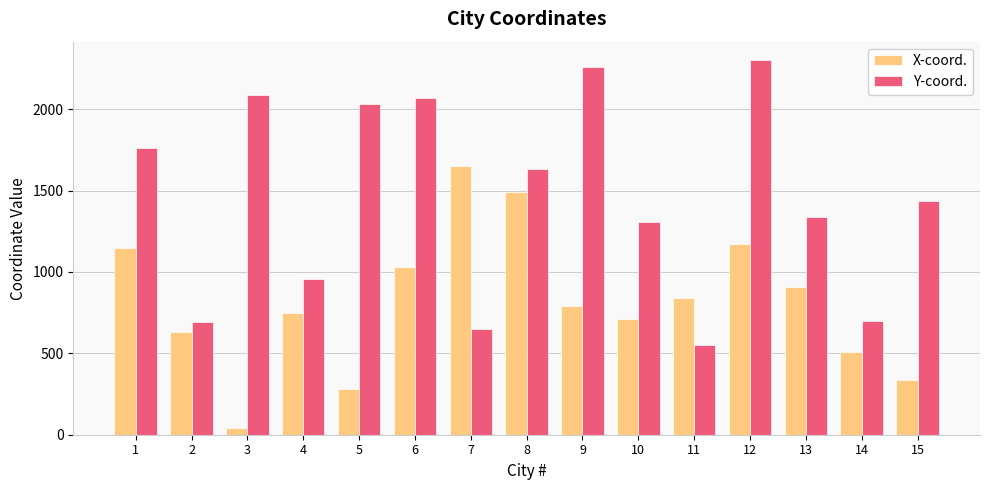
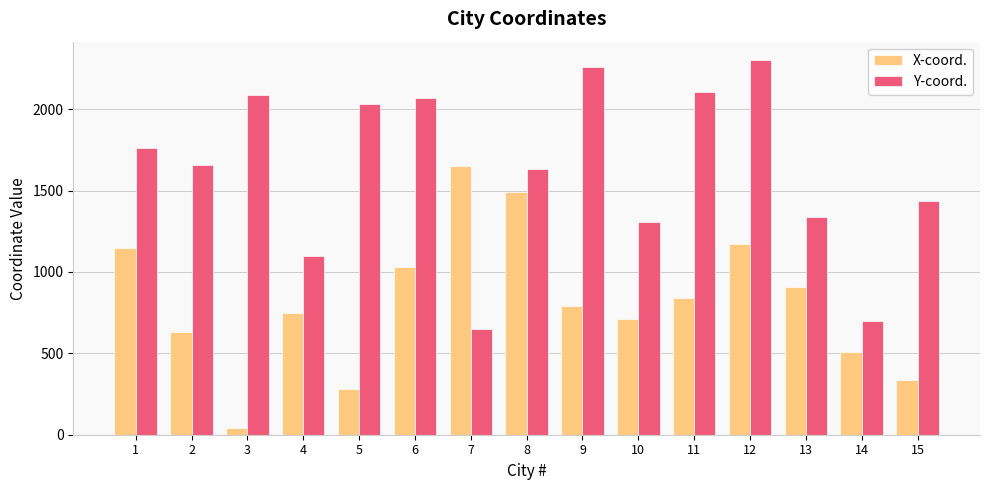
Y-coord., 2: 690 -> 1660
Y-coord., 4: 960 -> 1100
Y-coord., 11: 550 -> 2110
